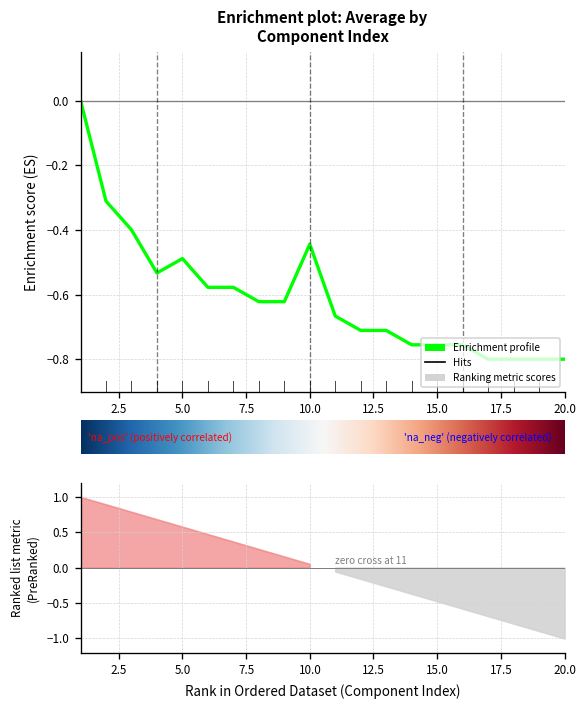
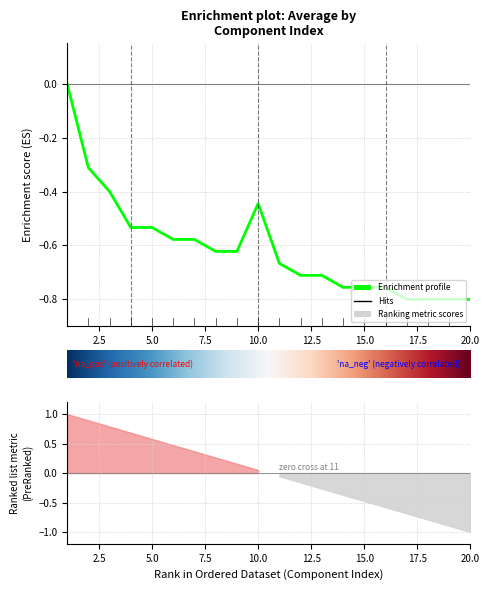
Enrichment plot: Average by Component Index, 5.0: -0.49 -> -0.53
